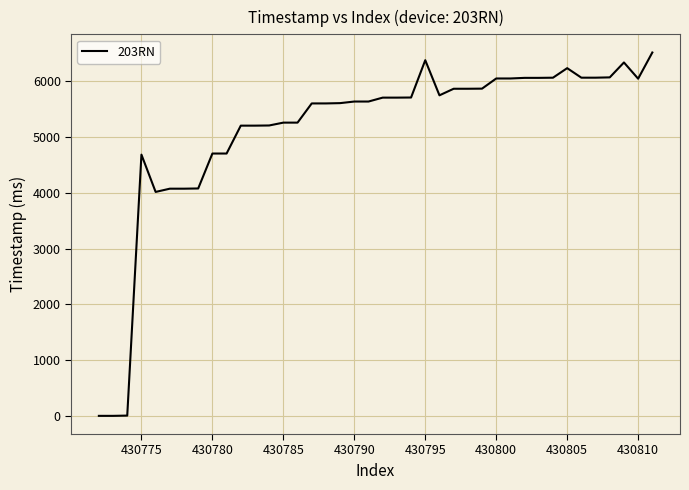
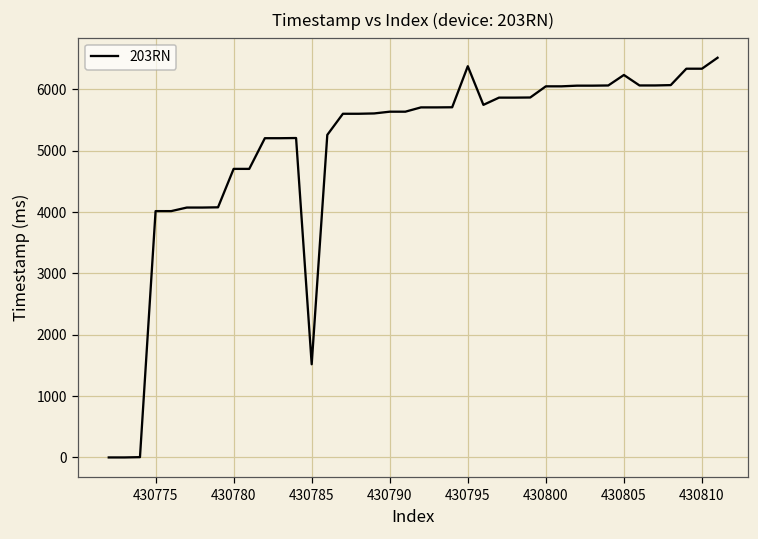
430775: 4700 -> 4000
430785: 5300 -> 1500
430810: 6000 -> 6300
